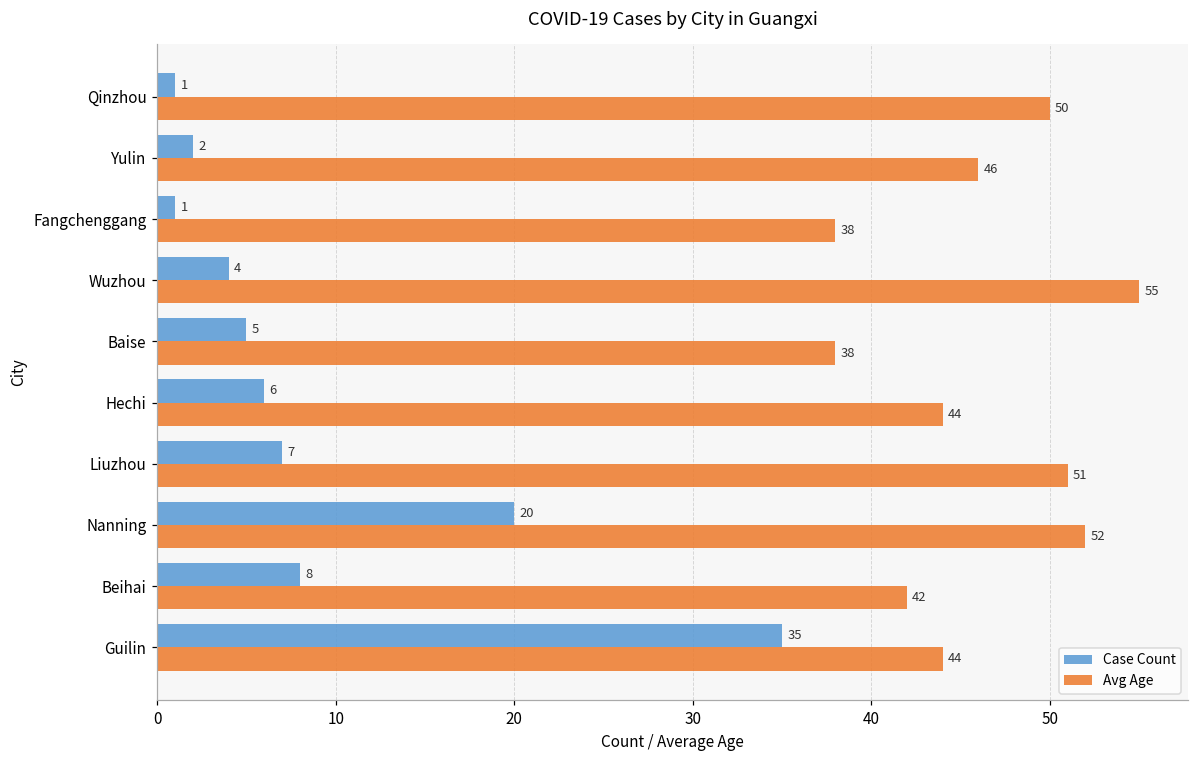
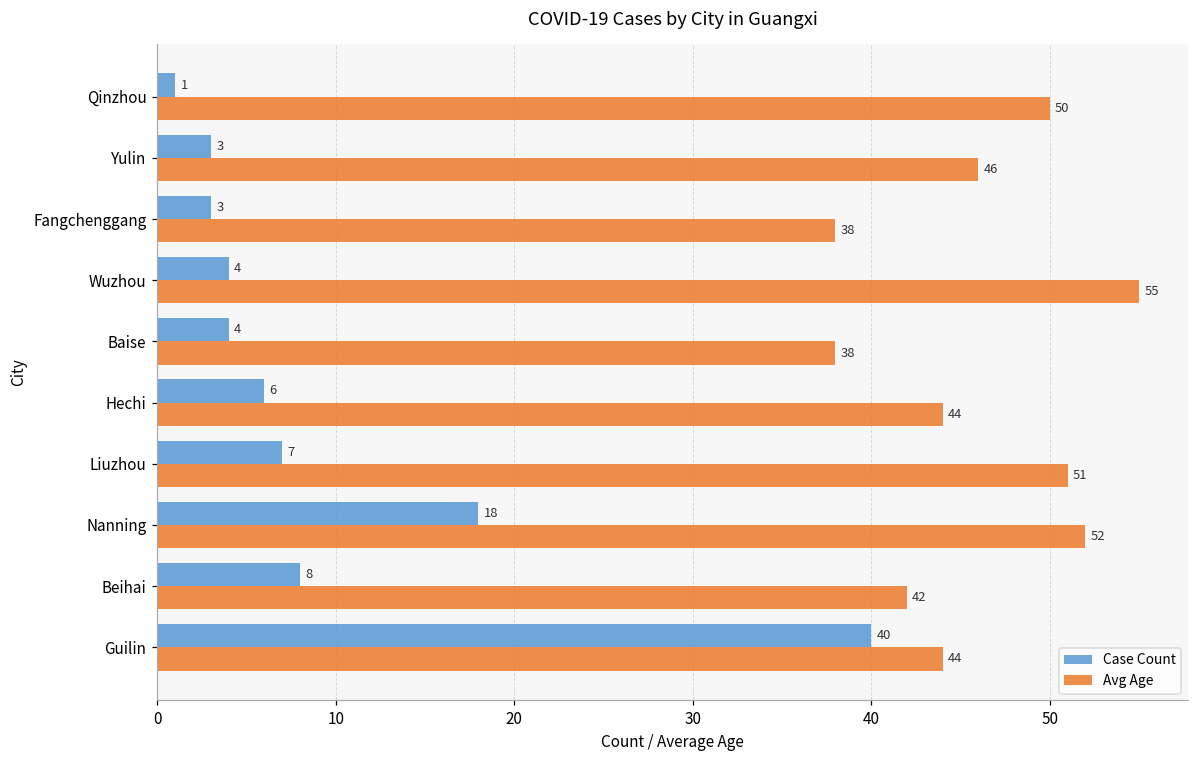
Case Count, Yulin: 2 -> 3
Case Count, Fangchenggang: 1 -> 3
Case Count, Baise: 5 -> 4
Case Count, Nanning: 20 -> 18
Case Count, Guilin: 35 -> 40
